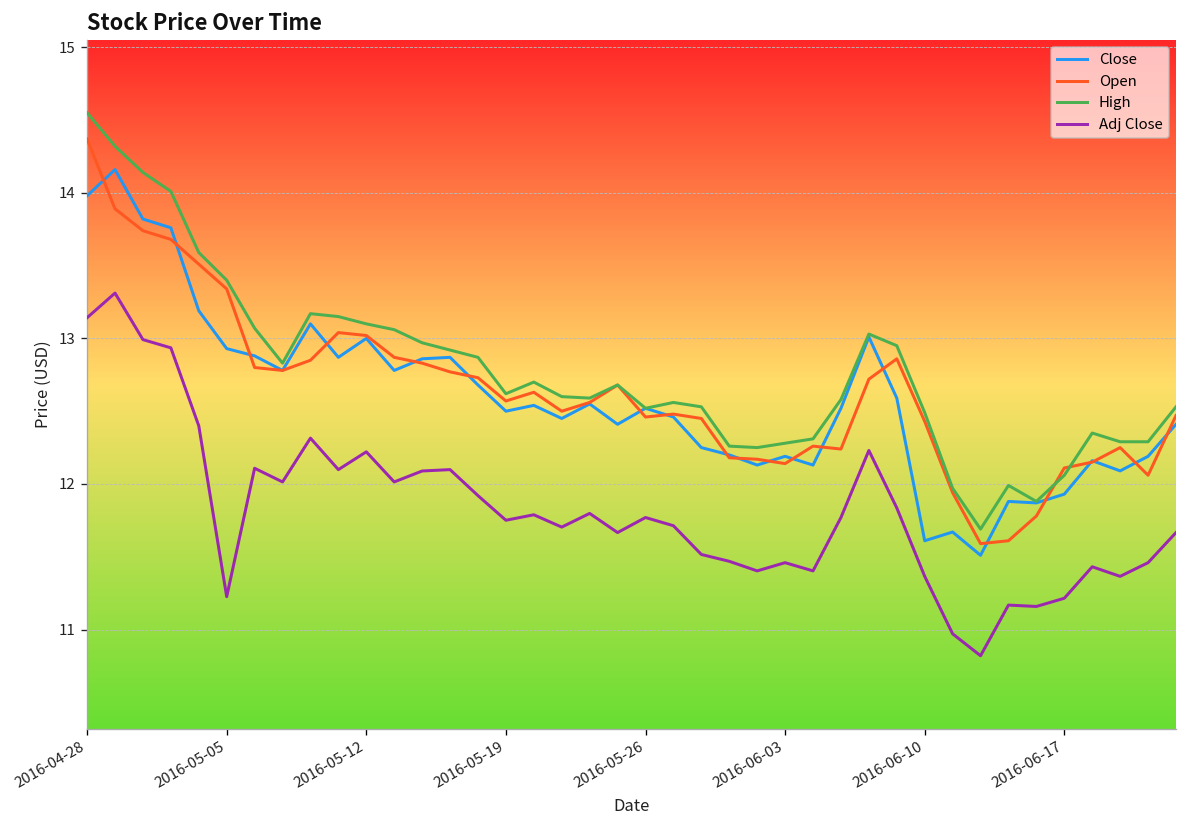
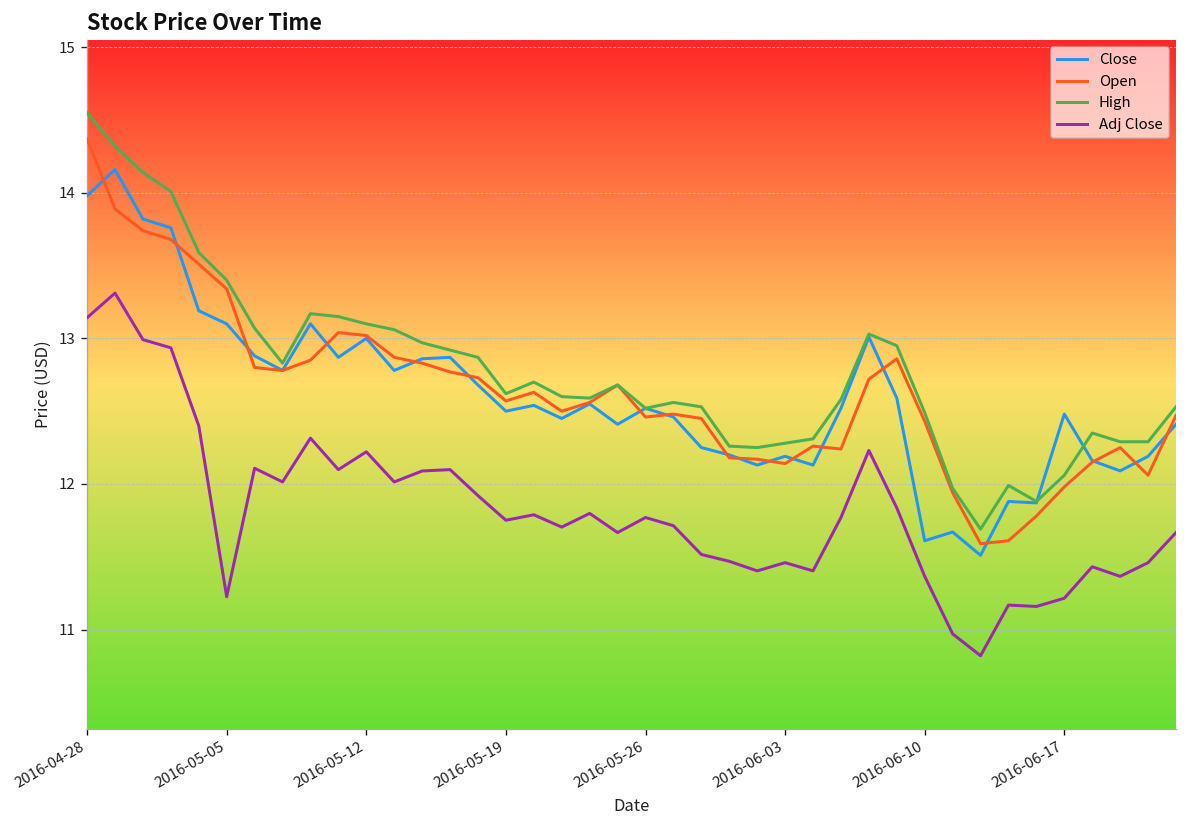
Close, 2016-05-05: 12.93 -> 13.10
Close, 2016-06-17: 11.93 -> 12.48
Open, 2016-06-17: 12.11 -> 11.98
